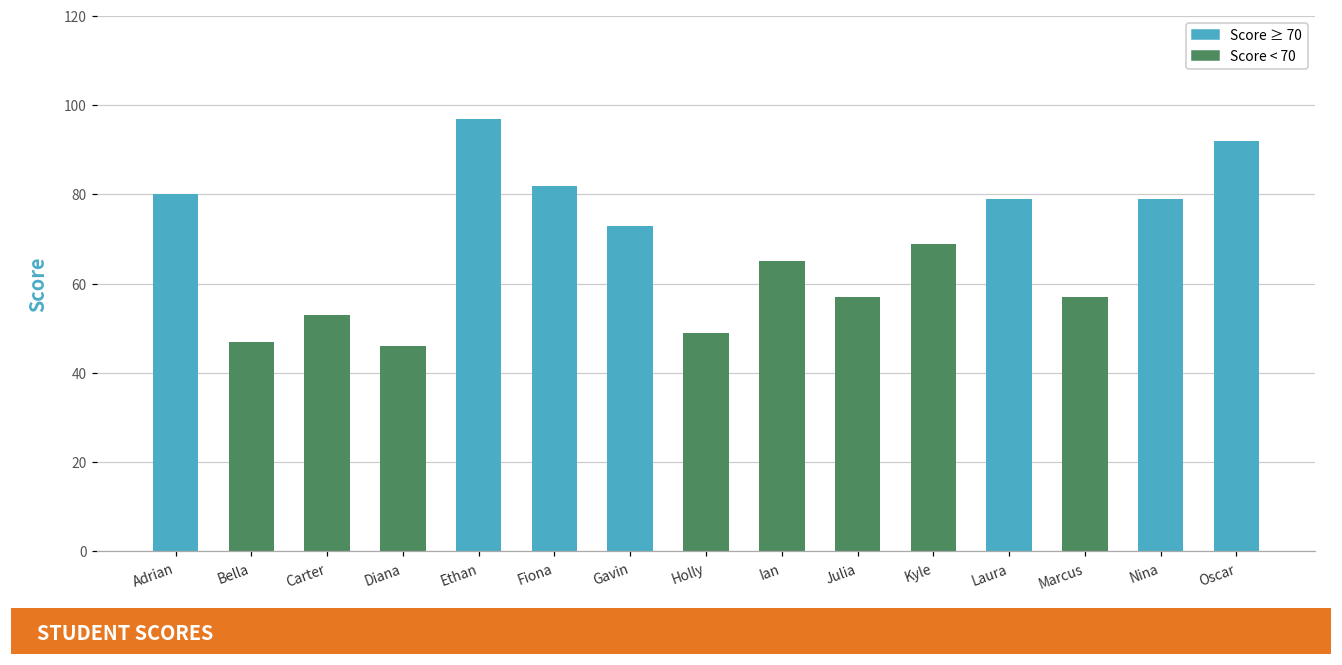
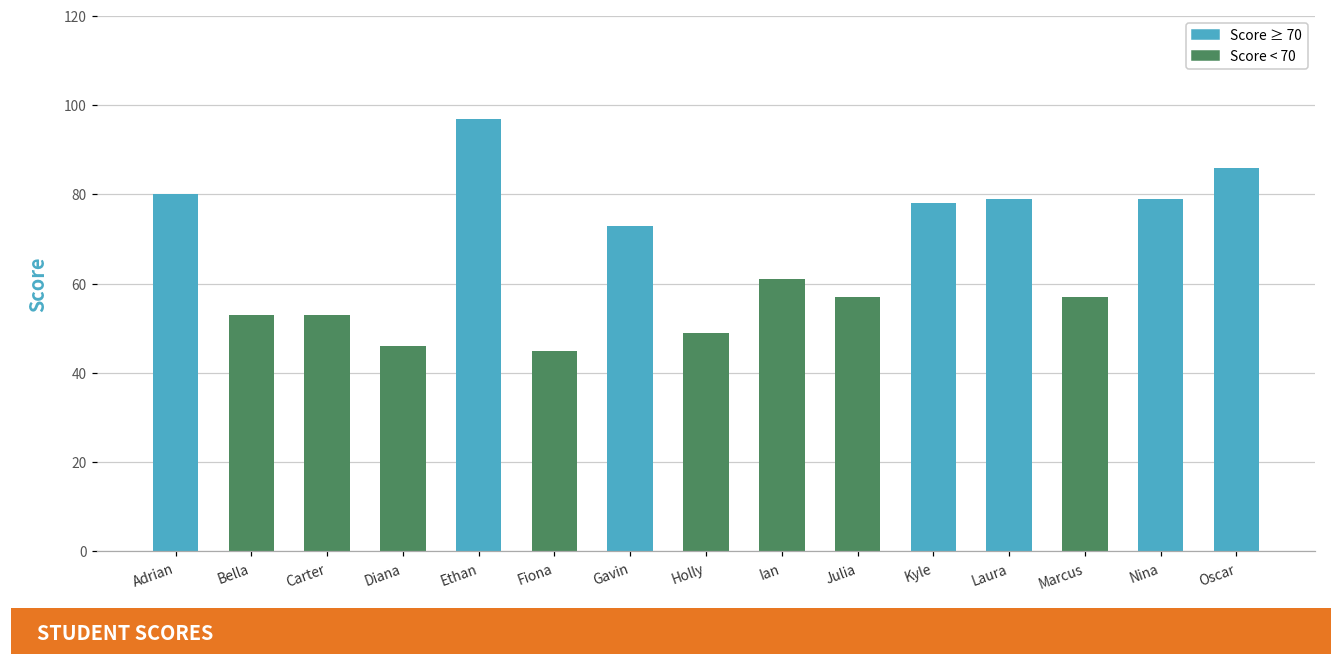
Bella: 47 -> 53
Fiona: 82 -> 45
Ian: 65 -> 61
Kyle: 69 -> 78
Oscar: 92 -> 86
